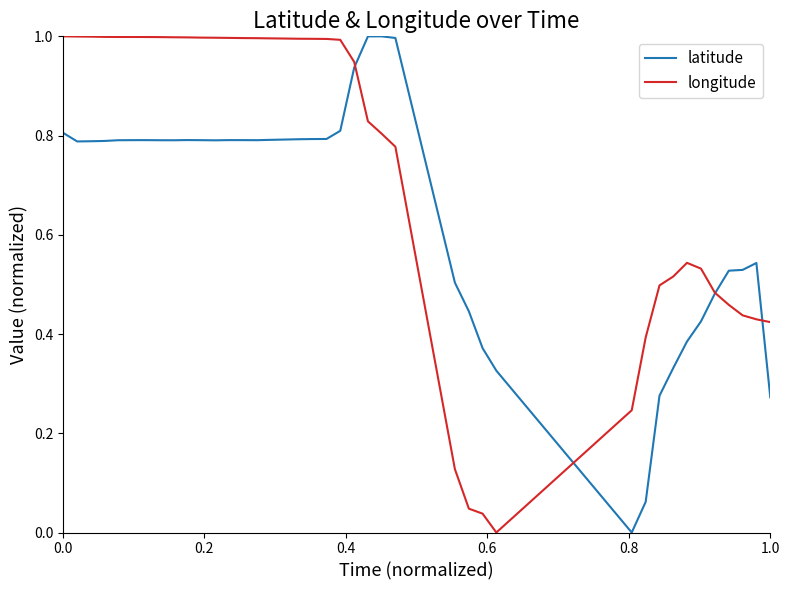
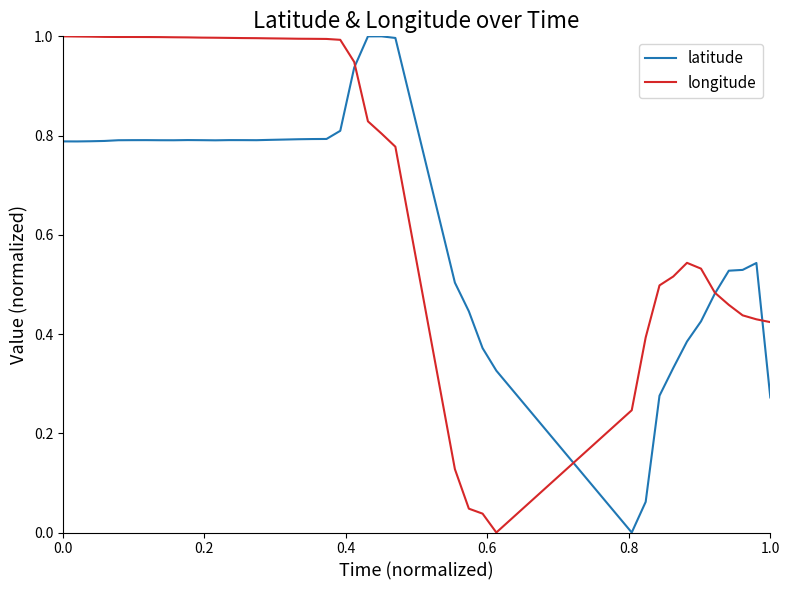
latitude, 0.0: 0.81 -> 0.79
